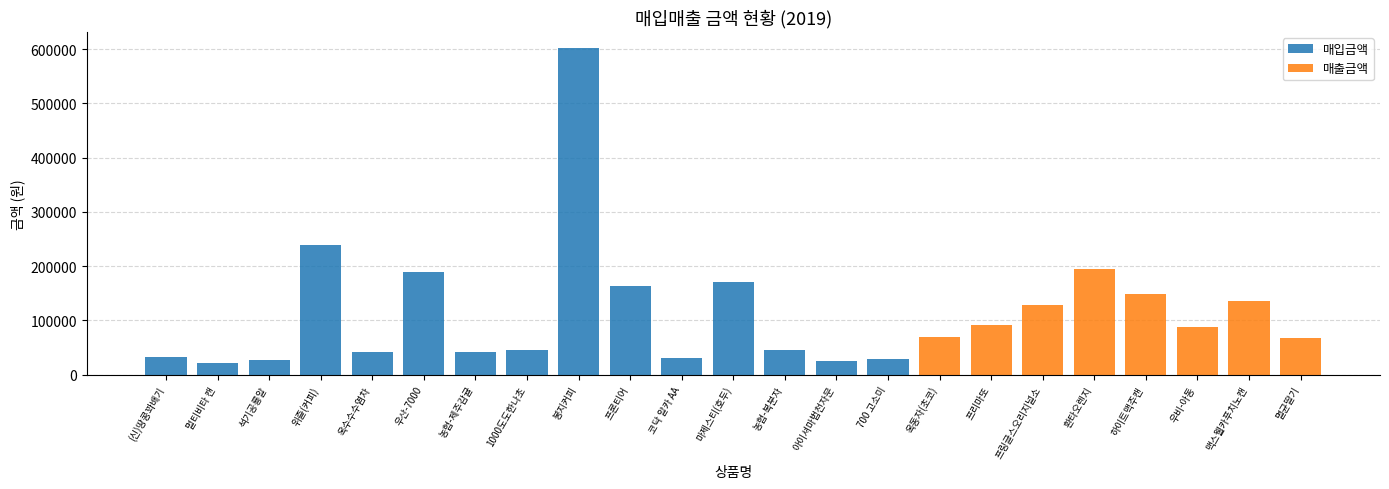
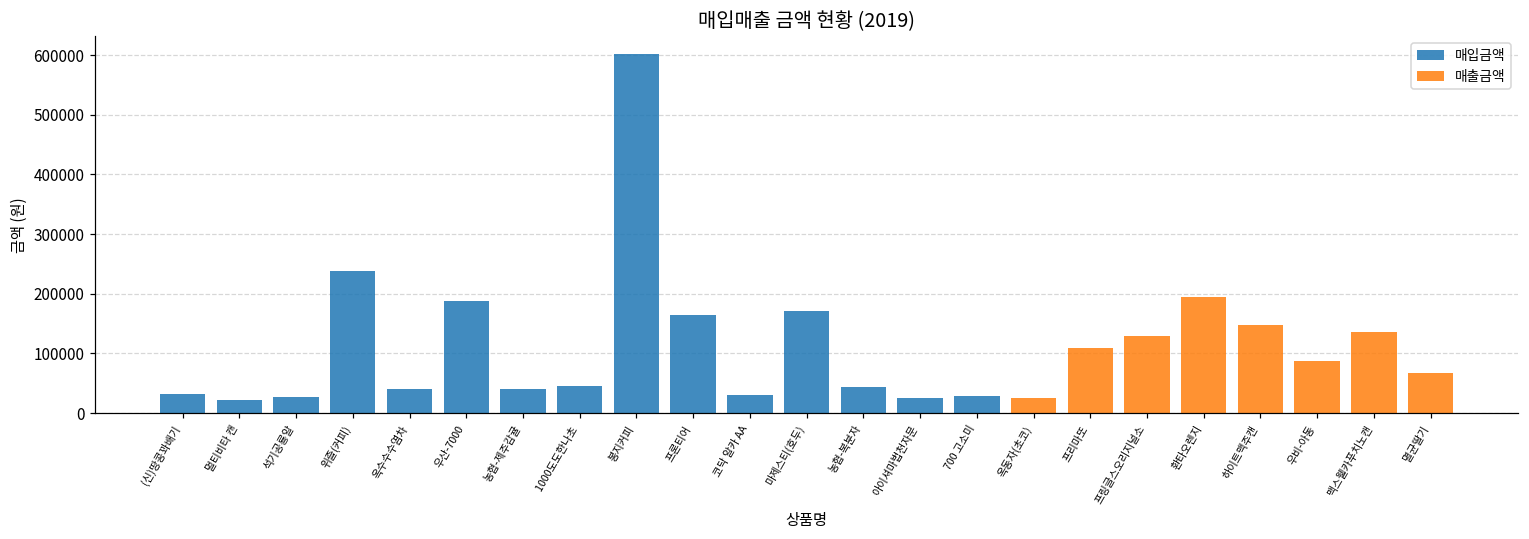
매출금액, 옥동자(초코): 70000 -> 30000
매출금액, 프리마또: 90000 -> 110000
